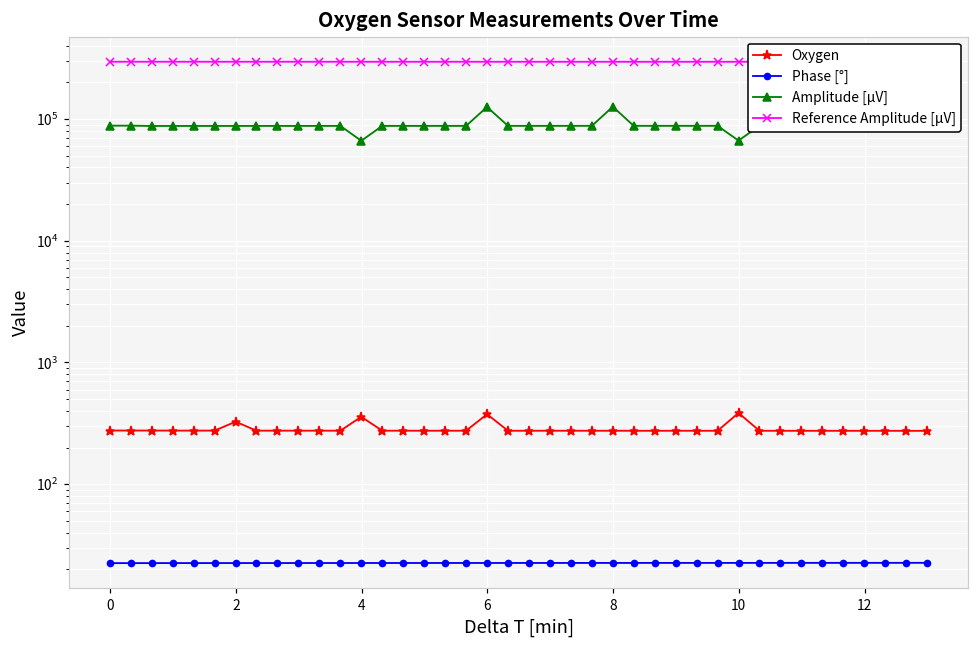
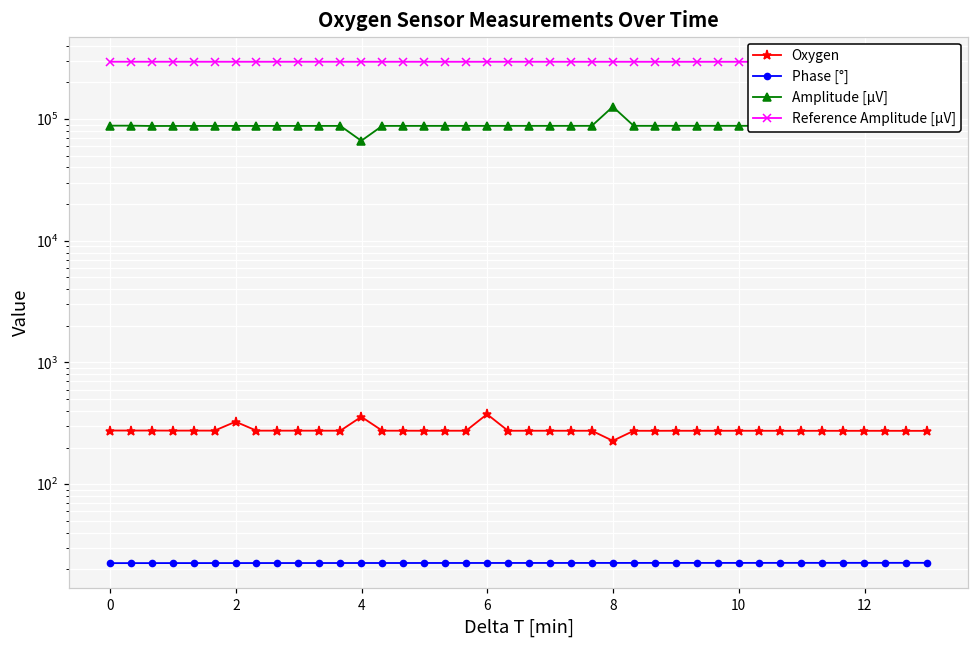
Amplitude [µV], 6: 130000 -> 90000
Oxygen, 8: 280 -> 230
Oxygen, 10: 390 -> 270
Amplitude [µV], 10: 70000 -> 90000
